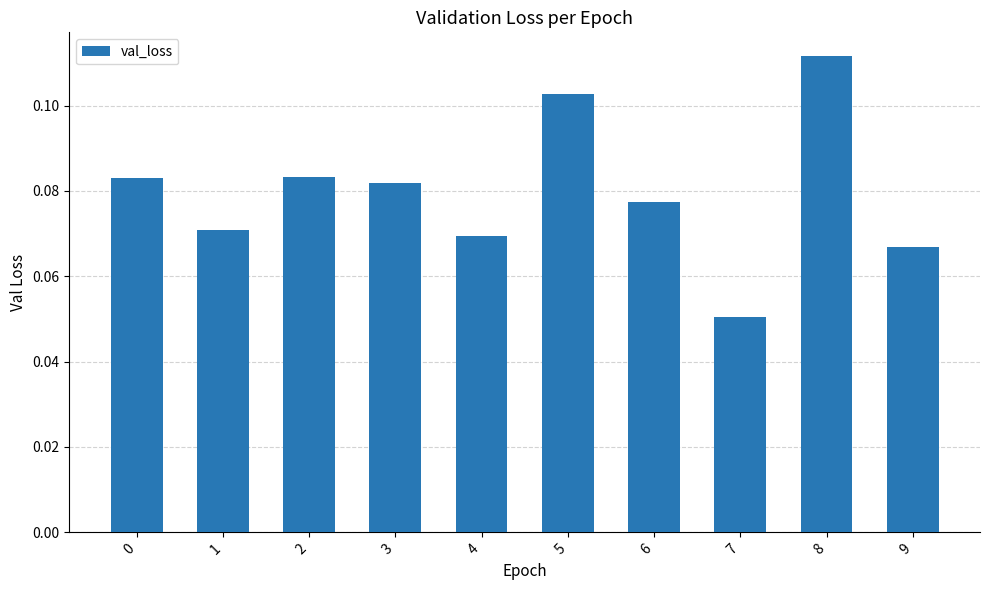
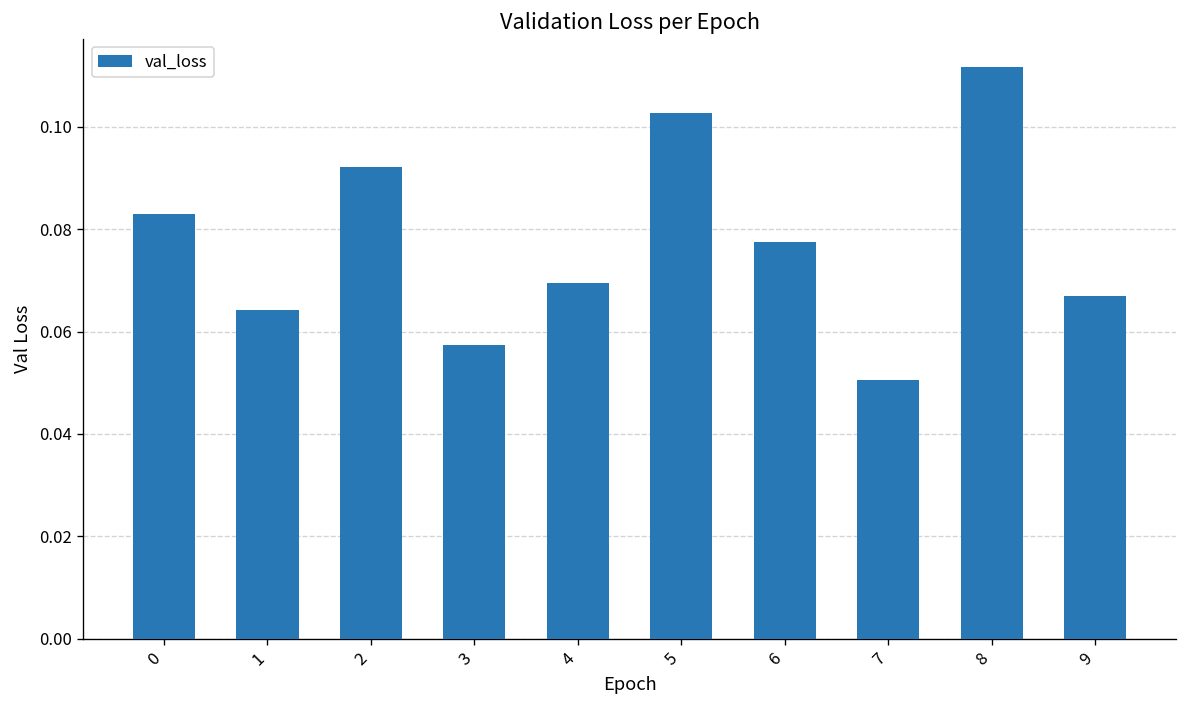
1: 0.071 -> 0.064
2: 0.083 -> 0.092
3: 0.082 -> 0.057
